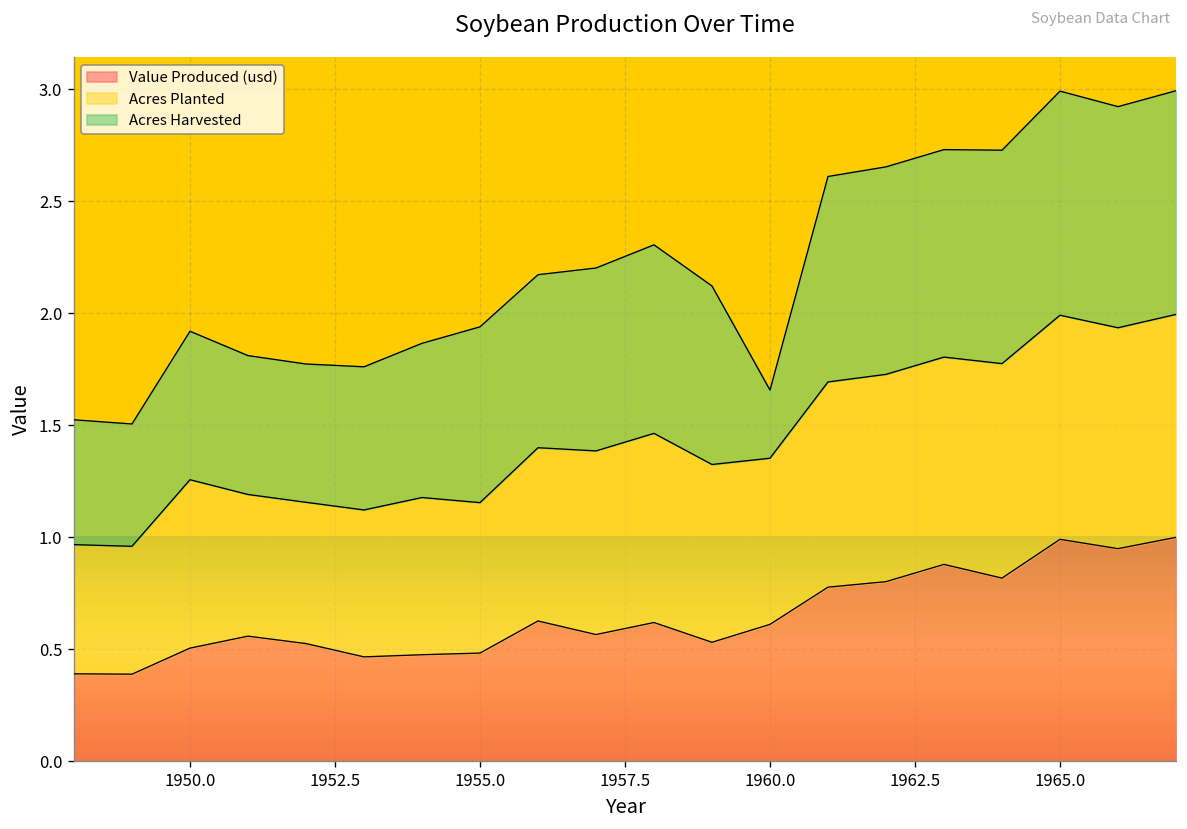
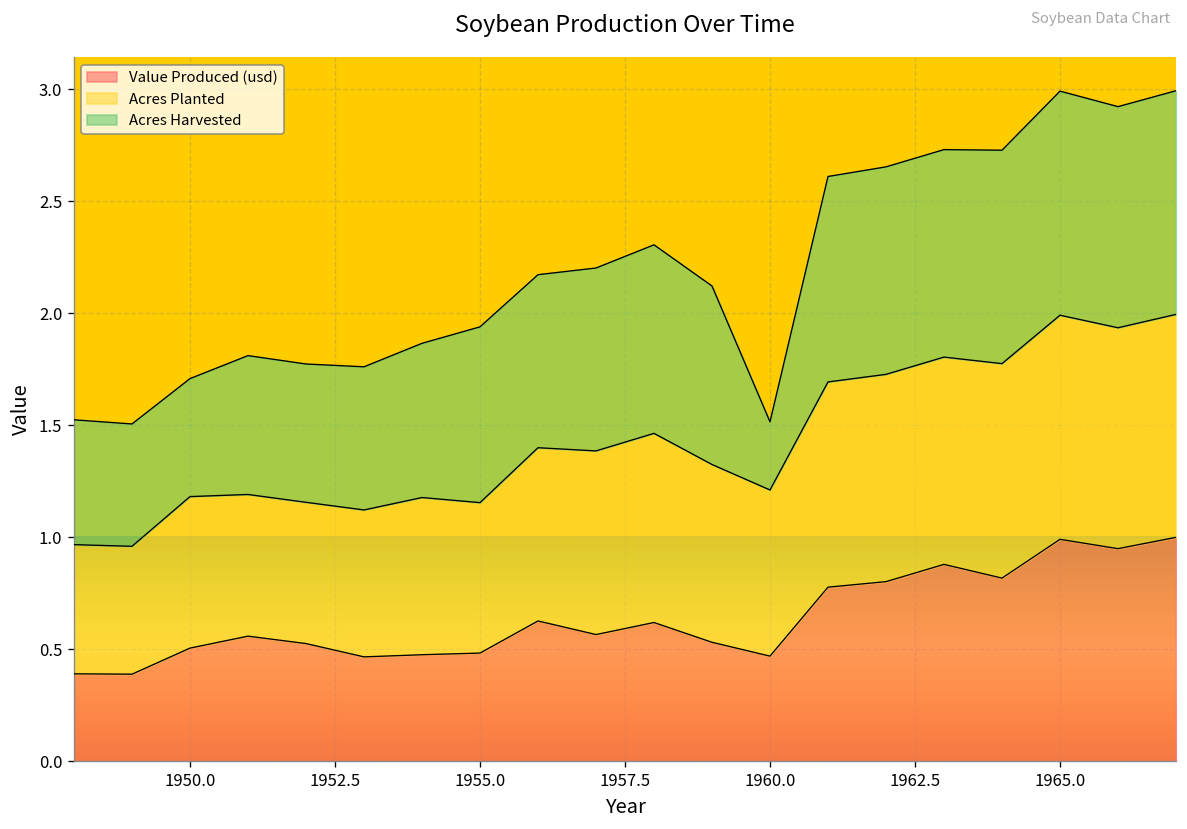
Acres Planted, 1950.0: 0.75 -> 0.68
Acres Harvested, 1950.0: 0.66 -> 0.53
Value Produced (usd), 1960.0: 0.61 -> 0.47
